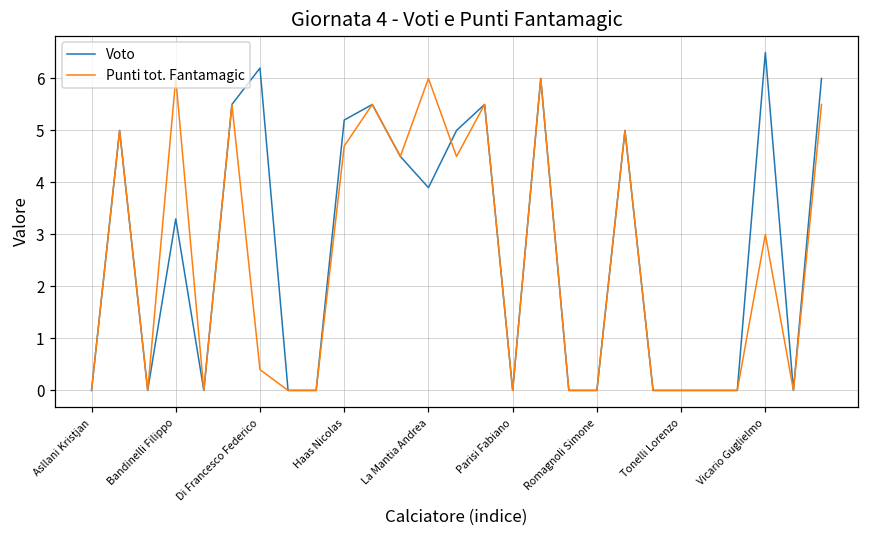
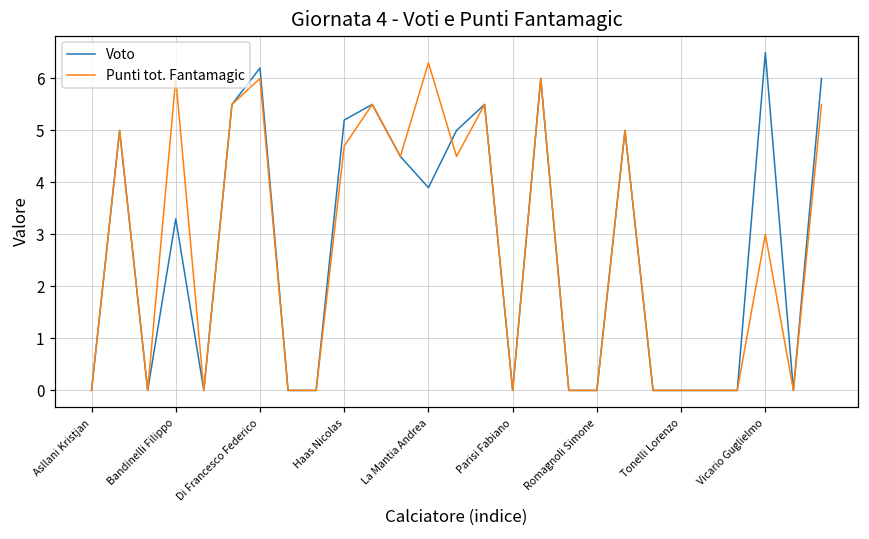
Punti tot. Fantamagic, Di Francesco Federico: 0.4 -> 6.0
Punti tot. Fantamagic, La Mantia Andrea: 6.0 -> 6.3
